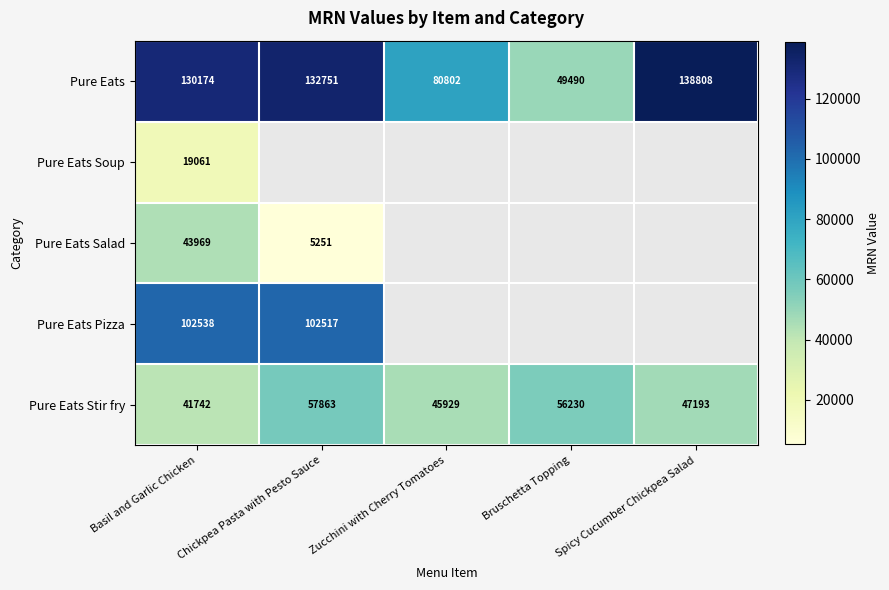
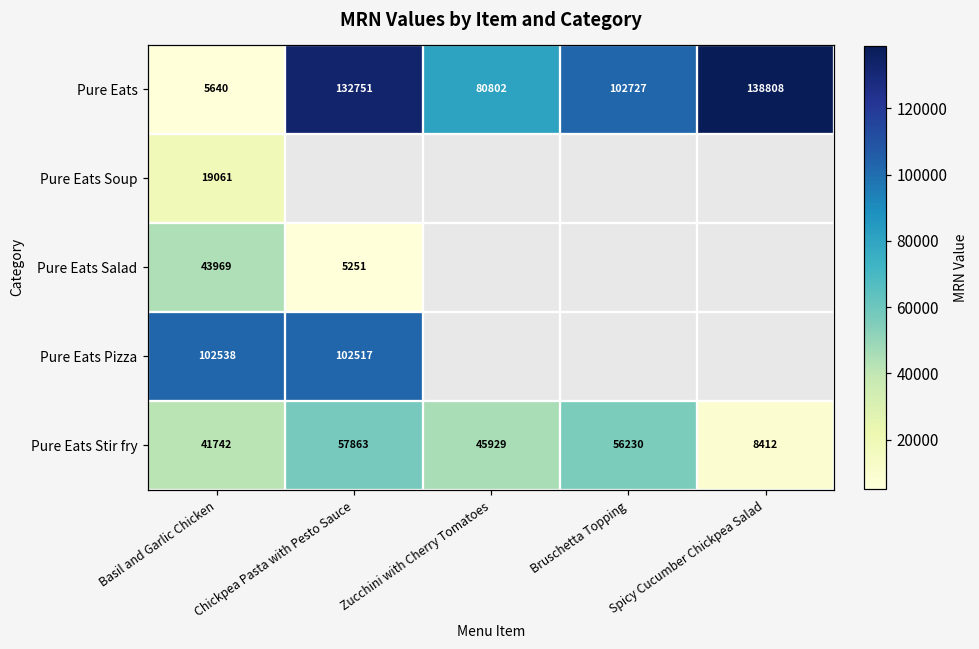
Pure Eats, Basil and Garlic Chicken: 130174 -> 5640
Pure Eats, Bruschetta Topping: 49490 -> 102727
Pure Eats Stir fry, Spicy Cucumber Chickpea Salad: 47193 -> 8412
